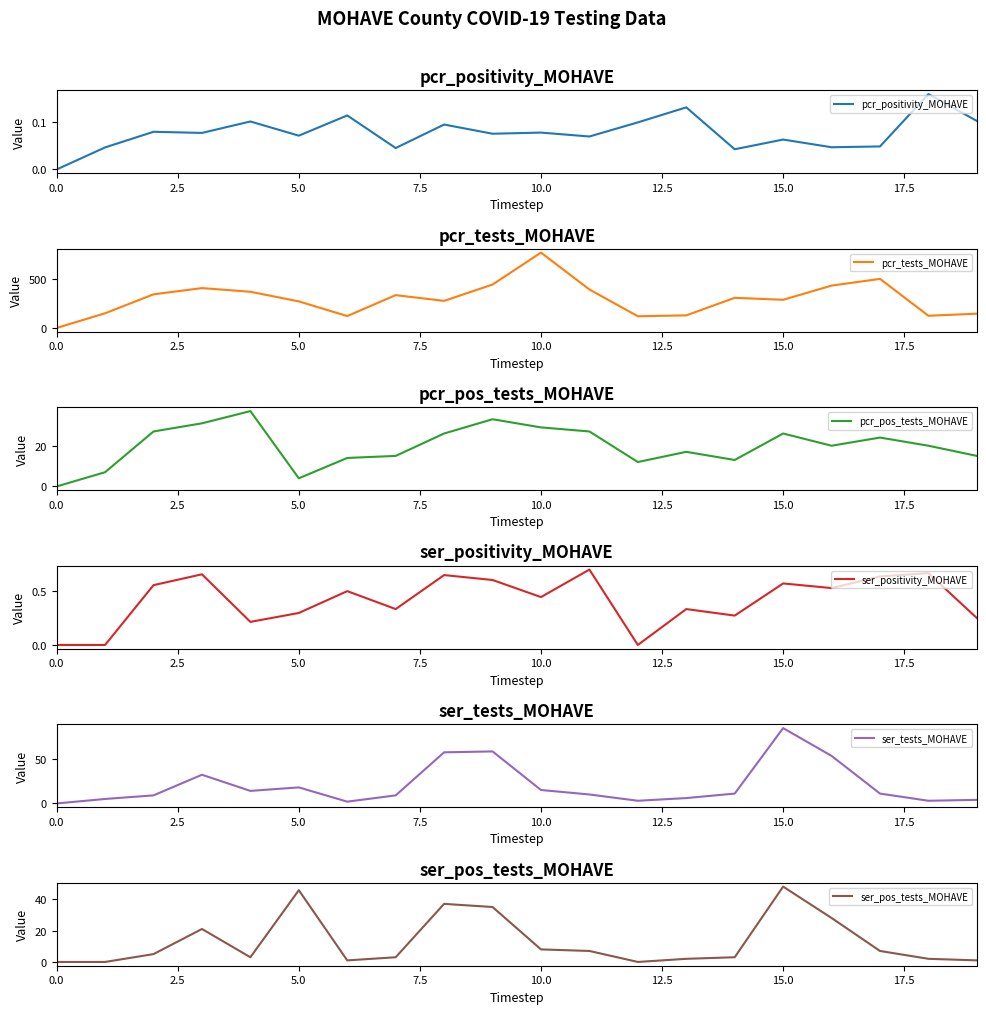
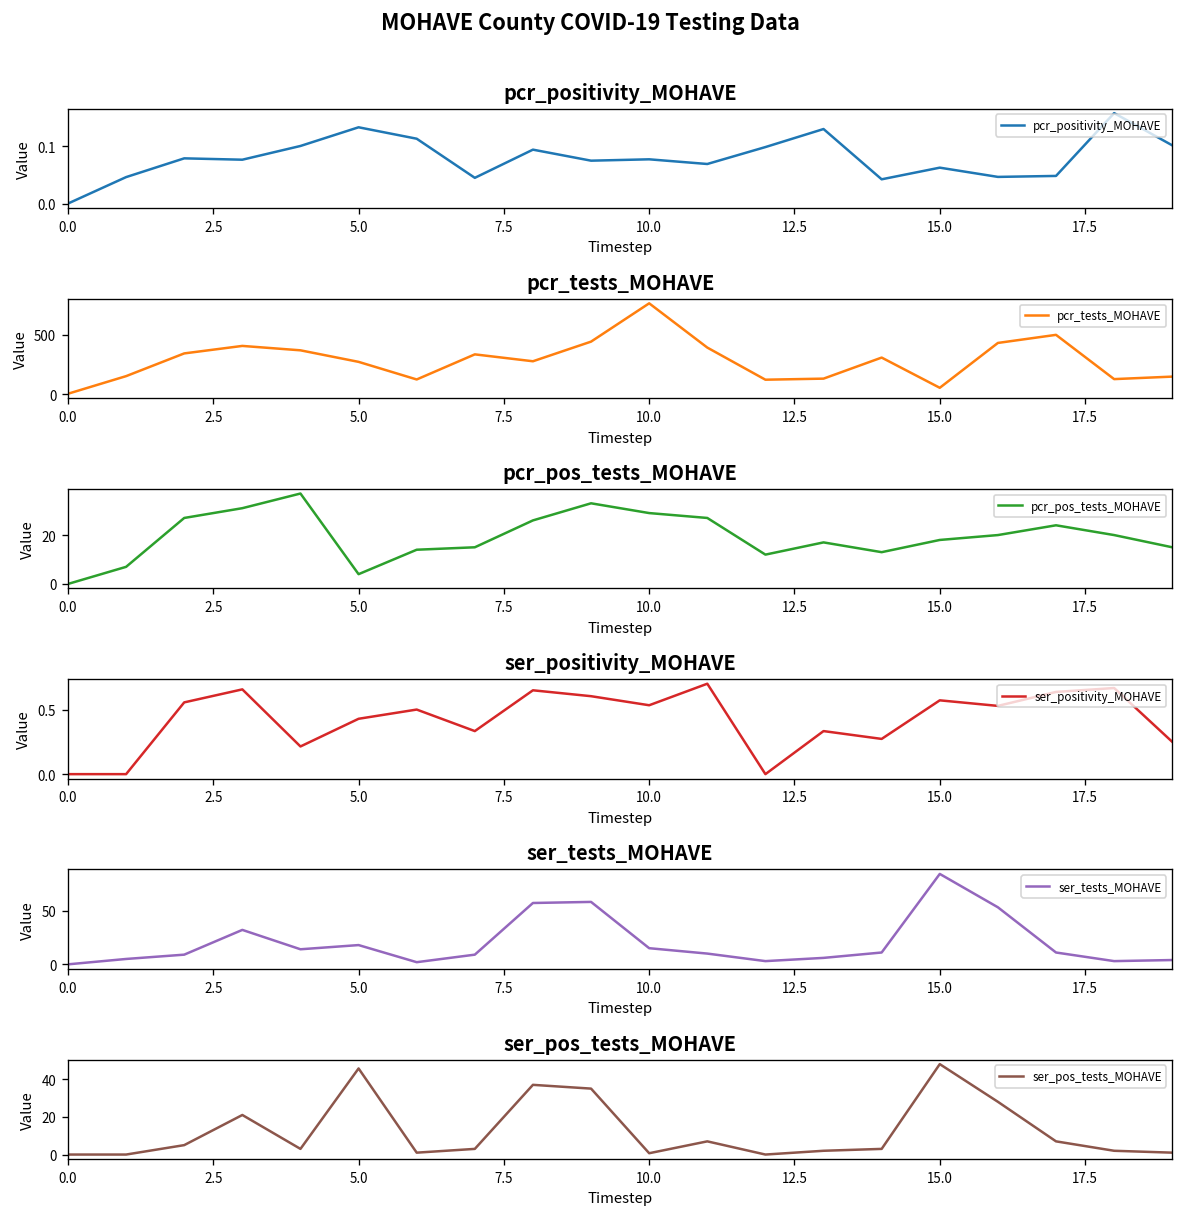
pcr_positivity_MOHAVE, 5.0: 0.07 -> 0.13
pcr_tests_MOHAVE, 15.0: 300 -> 100
pcr_pos_tests_MOHAVE, 15.0: 26 -> 18
ser_positivity_MOHAVE, 5.0: 0.30 -> 0.43
ser_positivity_MOHAVE, 10.0: 0.44 -> 0.53
ser_pos_tests_MOHAVE, 10.0: 8 -> 1
